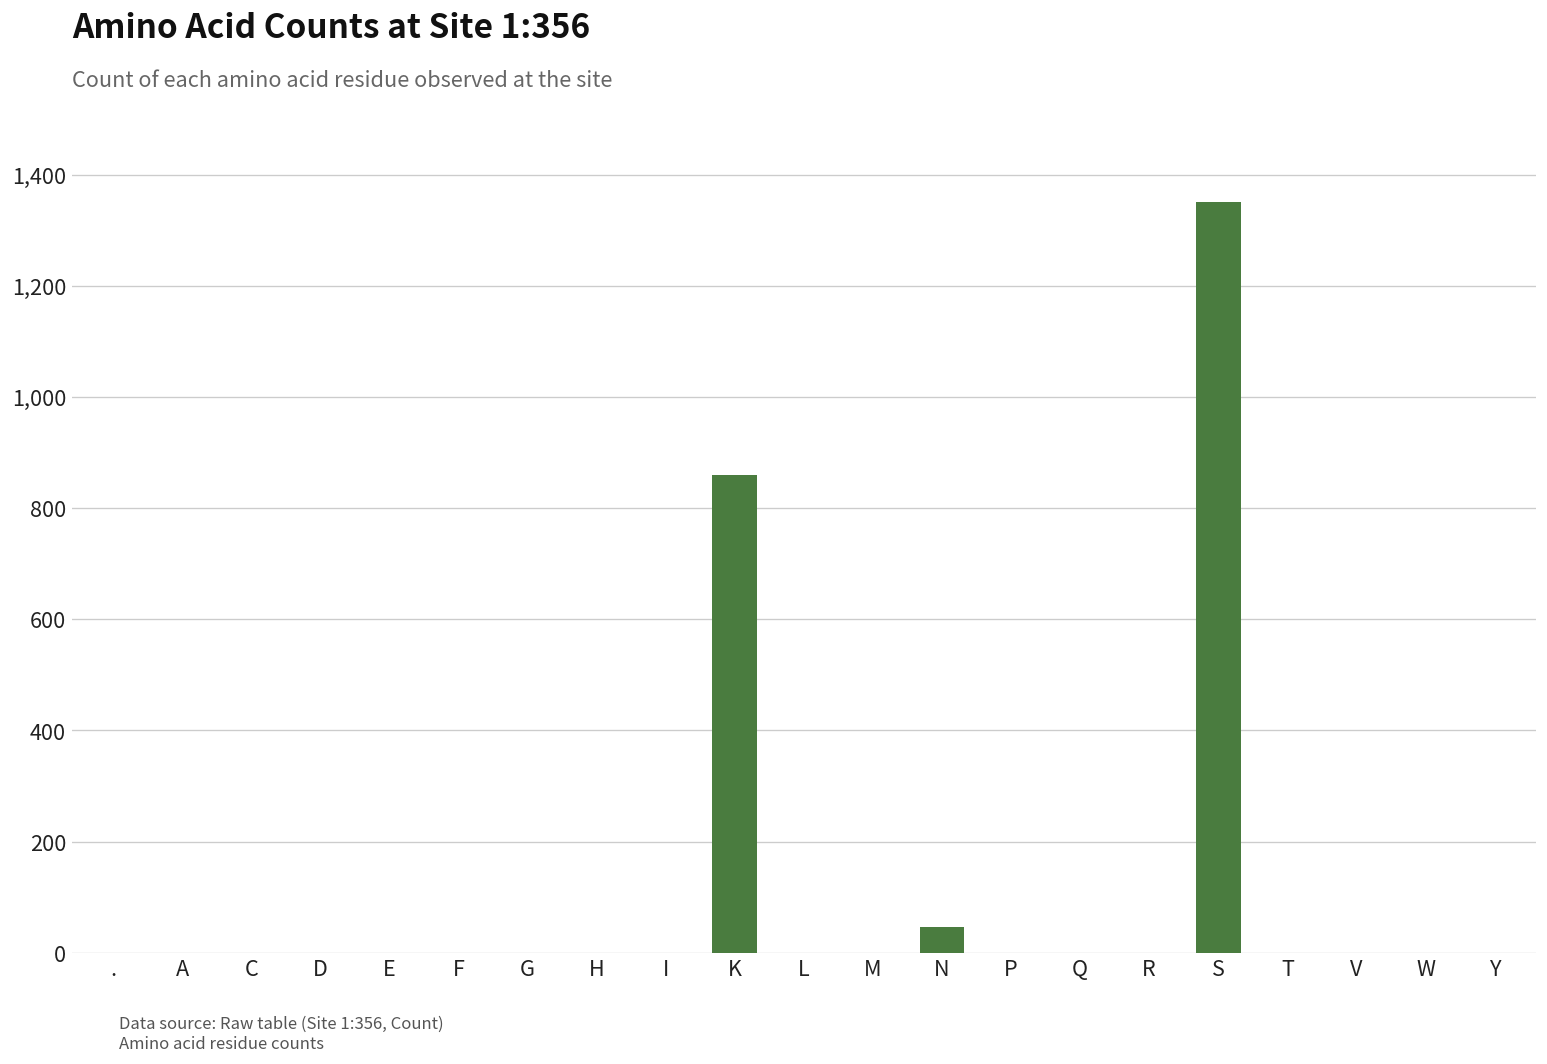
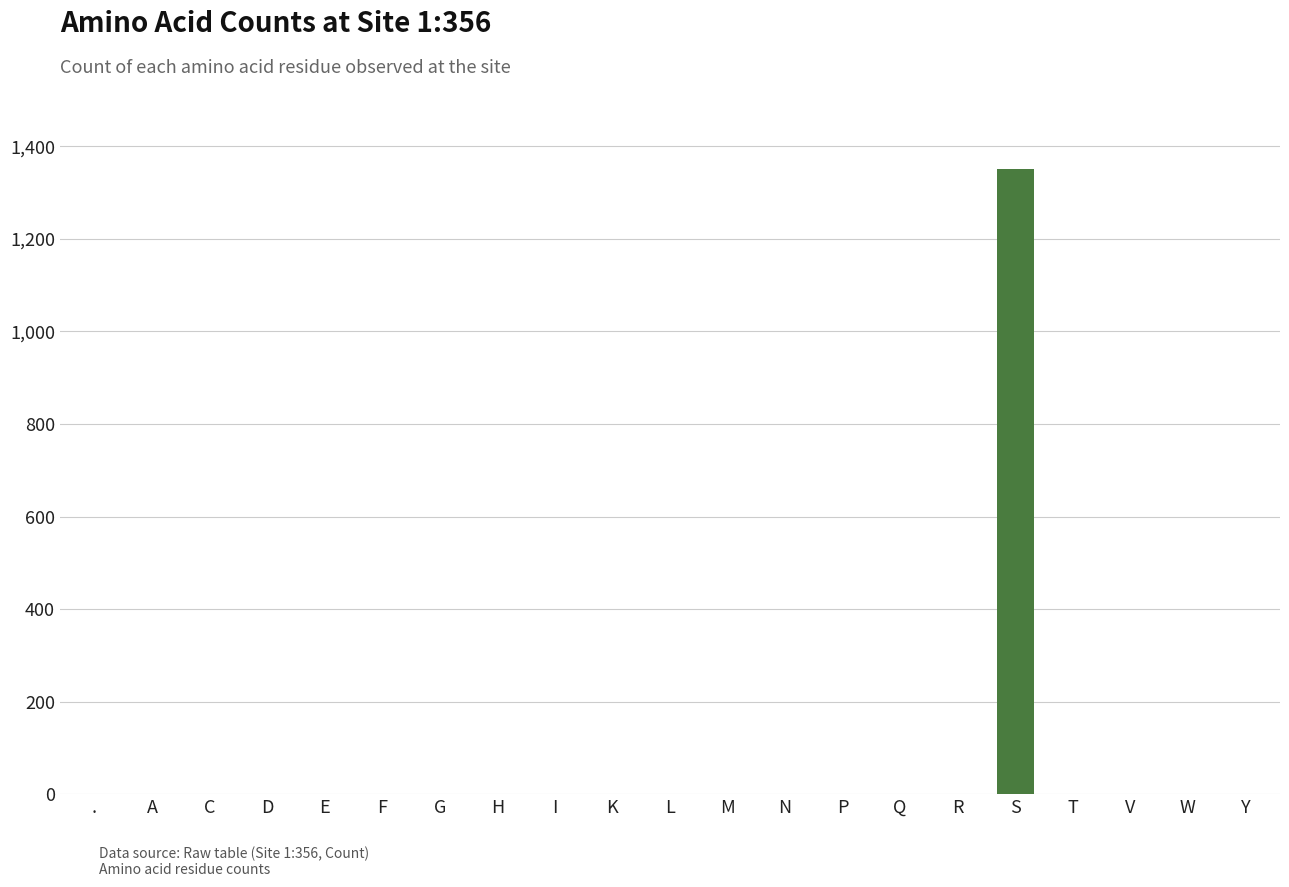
K: 860 -> 0
N: 50 -> 0
